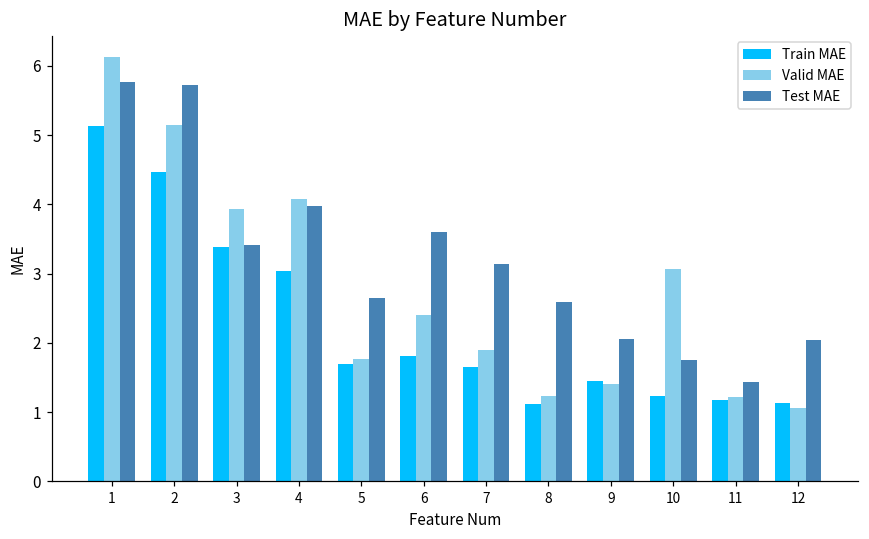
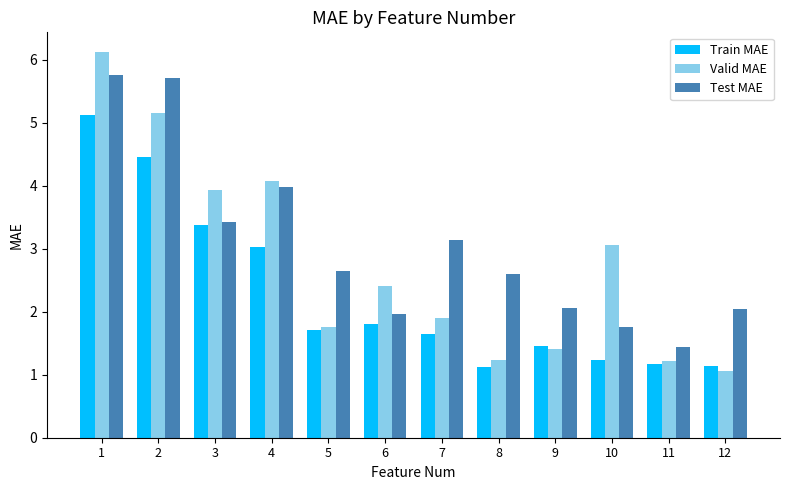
Test MAE, 6: 3.6 -> 2.0
